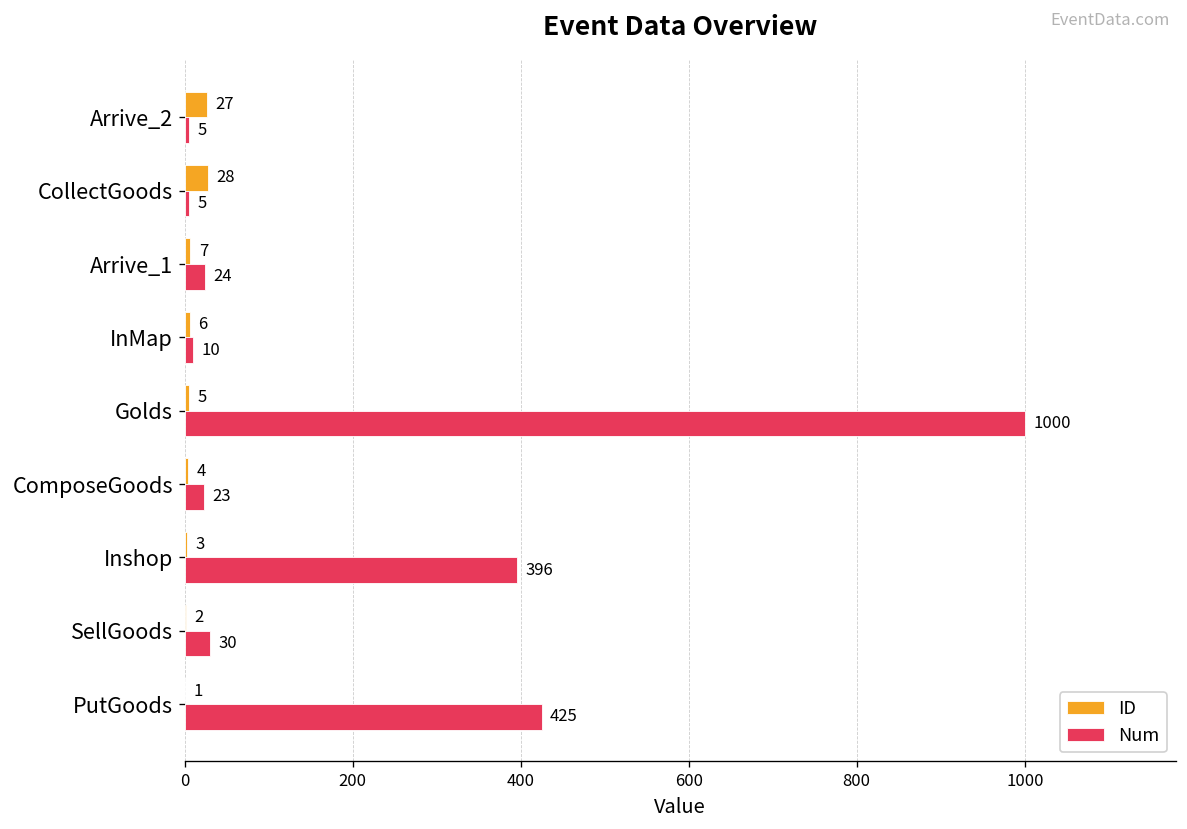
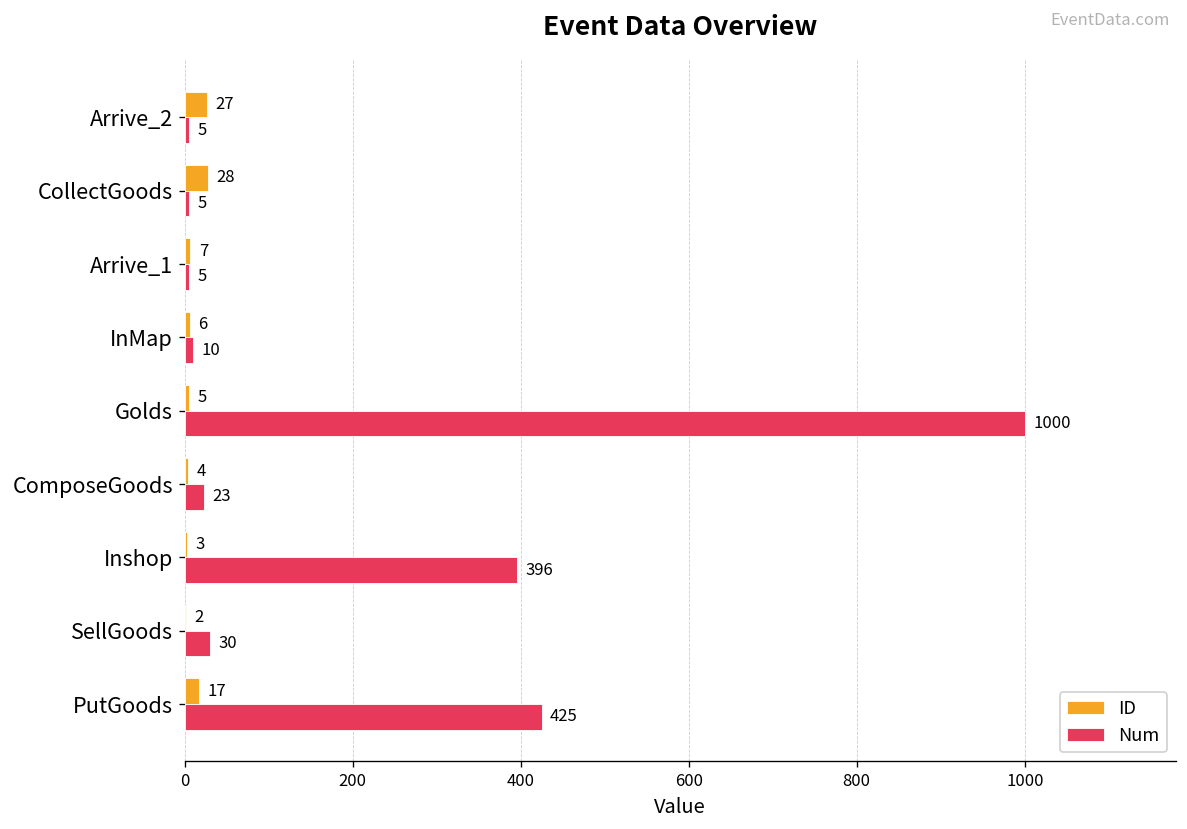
Num, Arrive_1: 24 -> 5
ID, PutGoods: 1 -> 17
